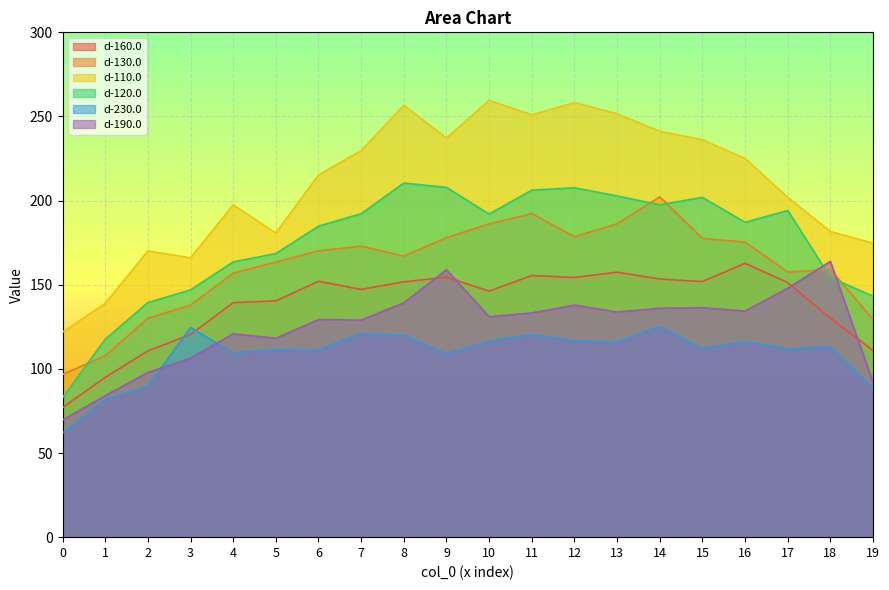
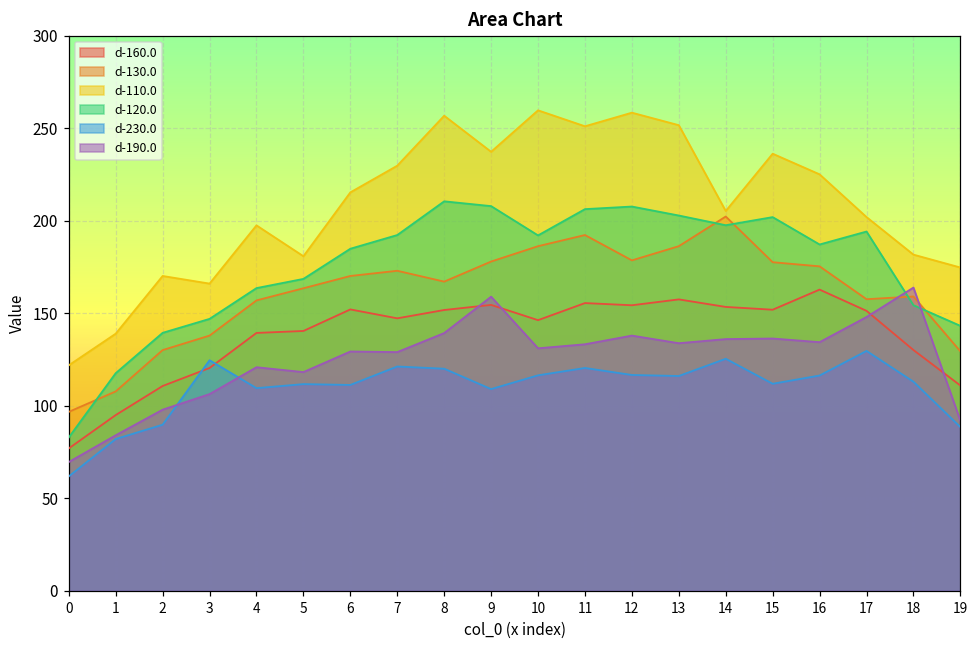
d-110.0, 14: 241 -> 205
d-230.0, 17: 112 -> 130
